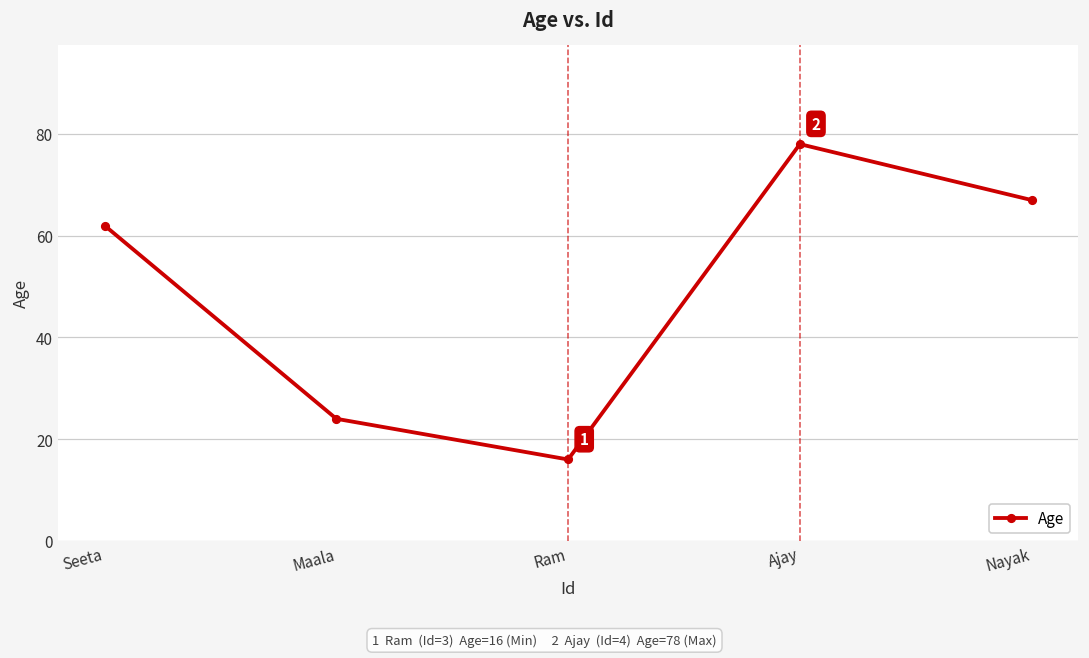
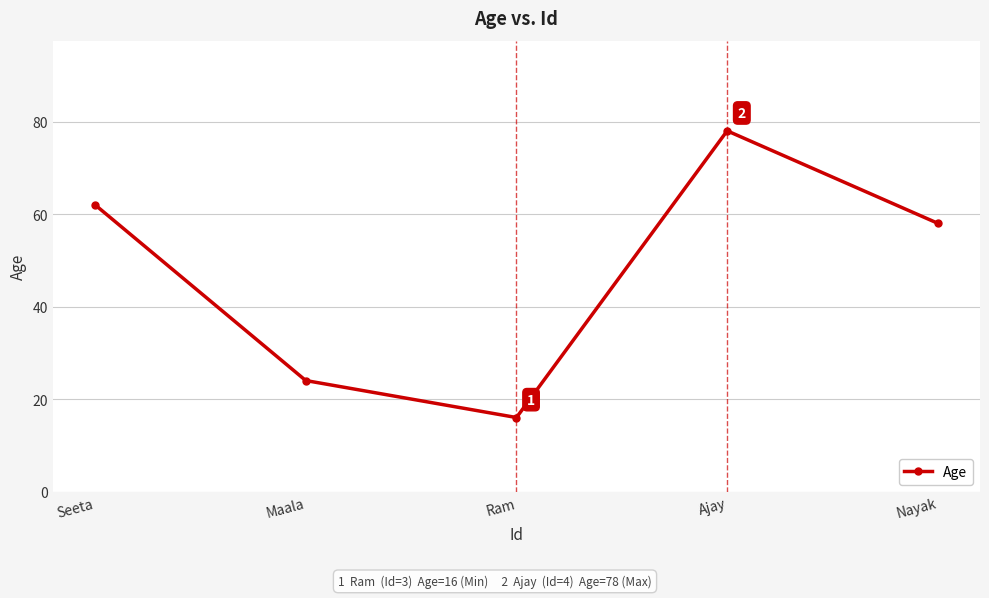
Nayak: 67 -> 58
